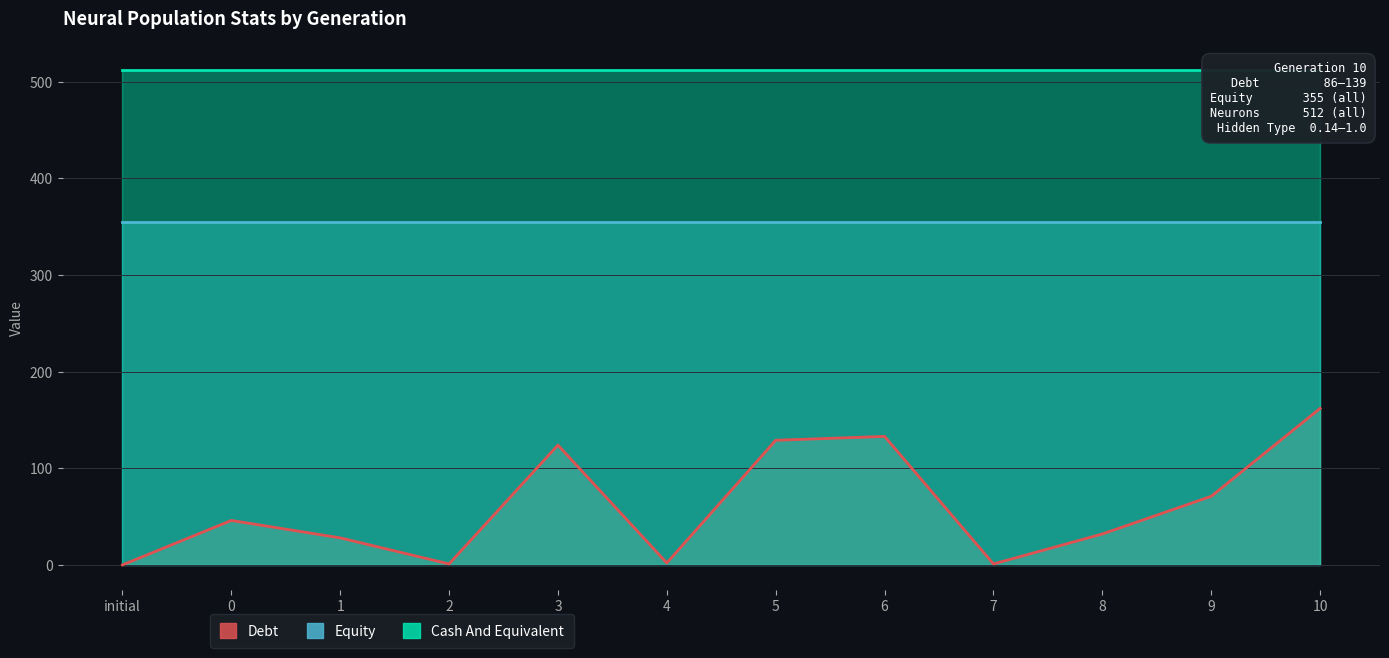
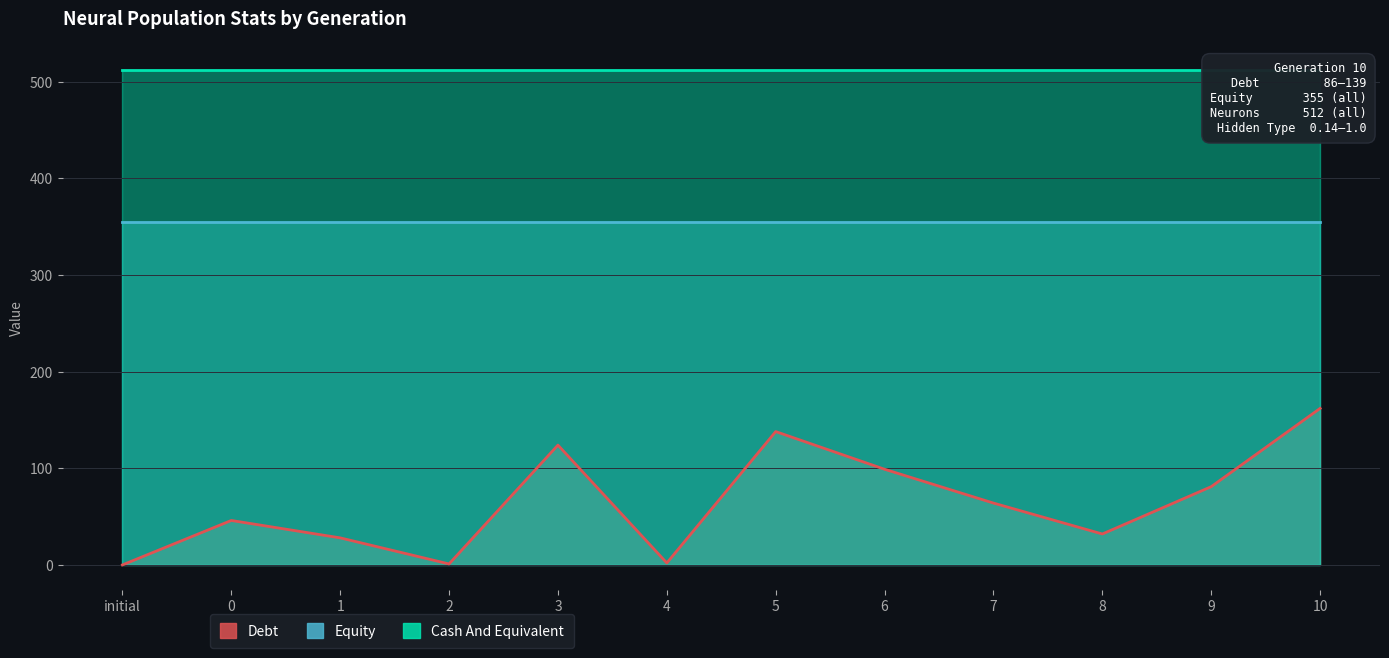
Debt, 5: 130 -> 140
Debt, 6: 130 -> 100
Debt, 7: 0 -> 60
Debt, 9: 70 -> 80
